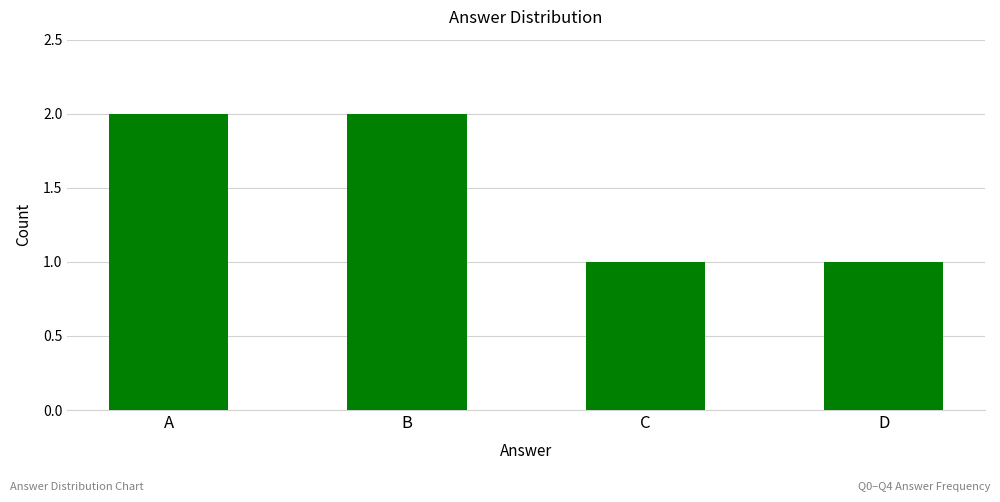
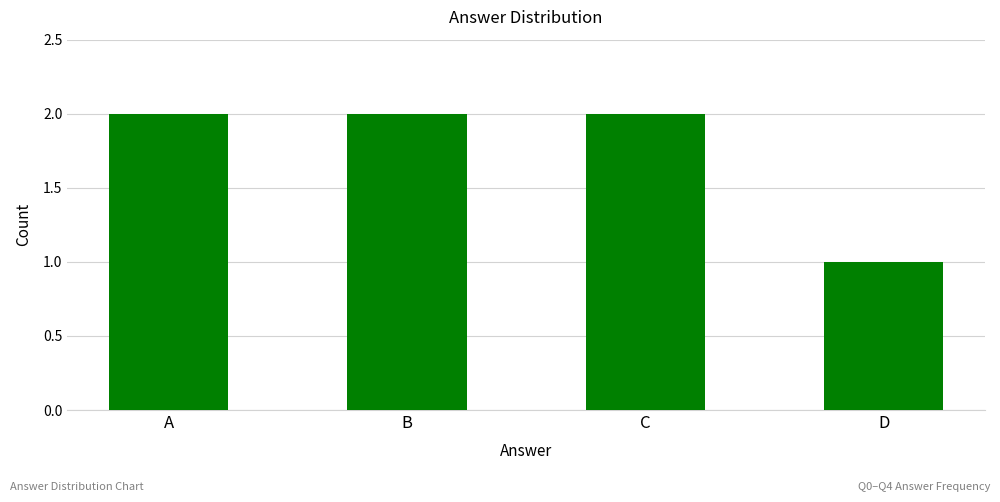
C: 1 -> 2
